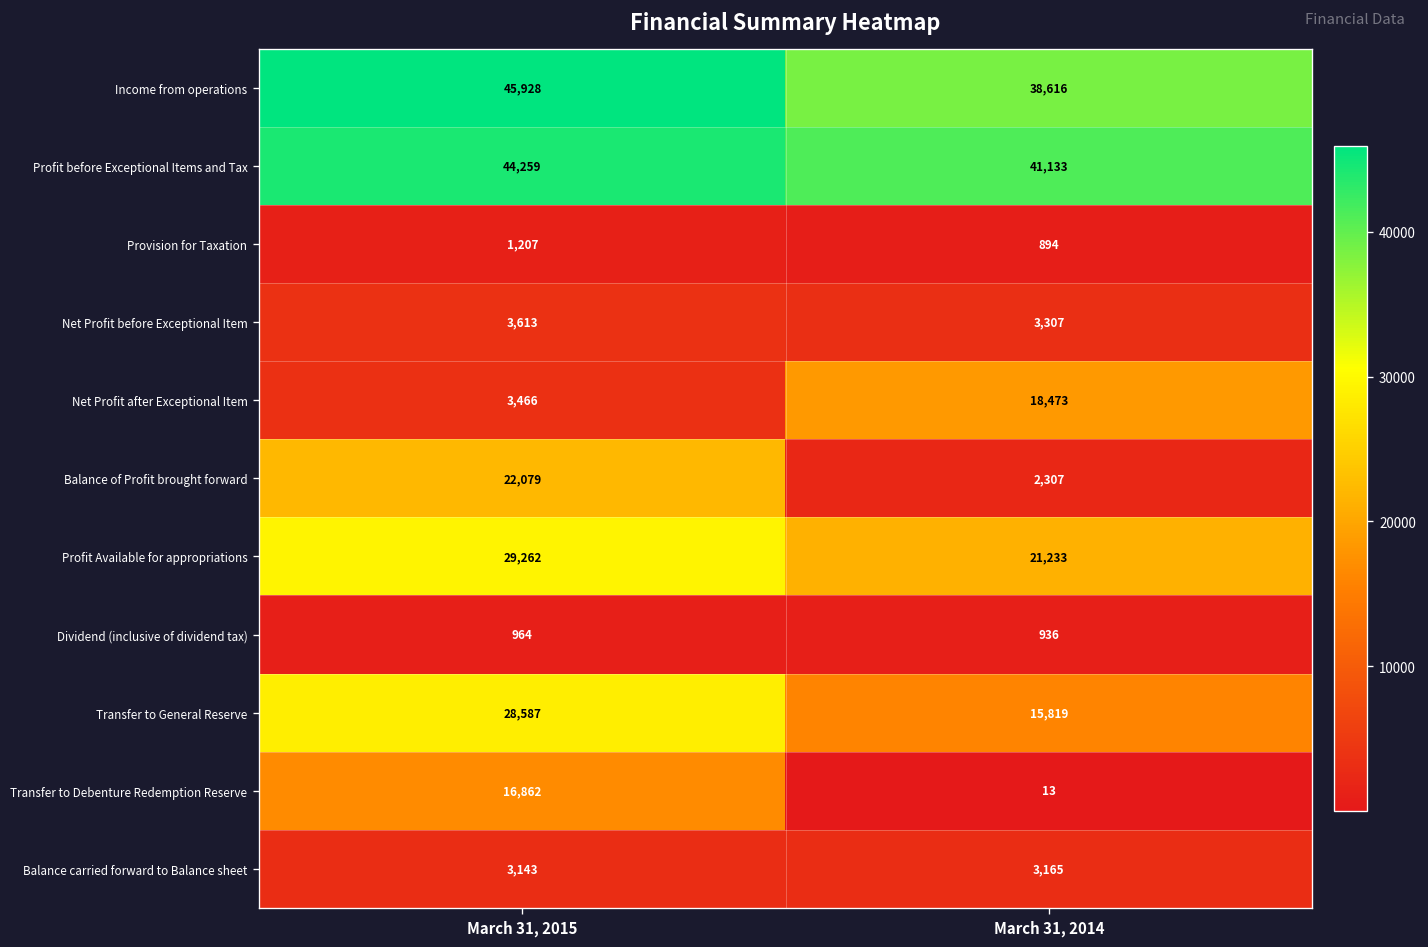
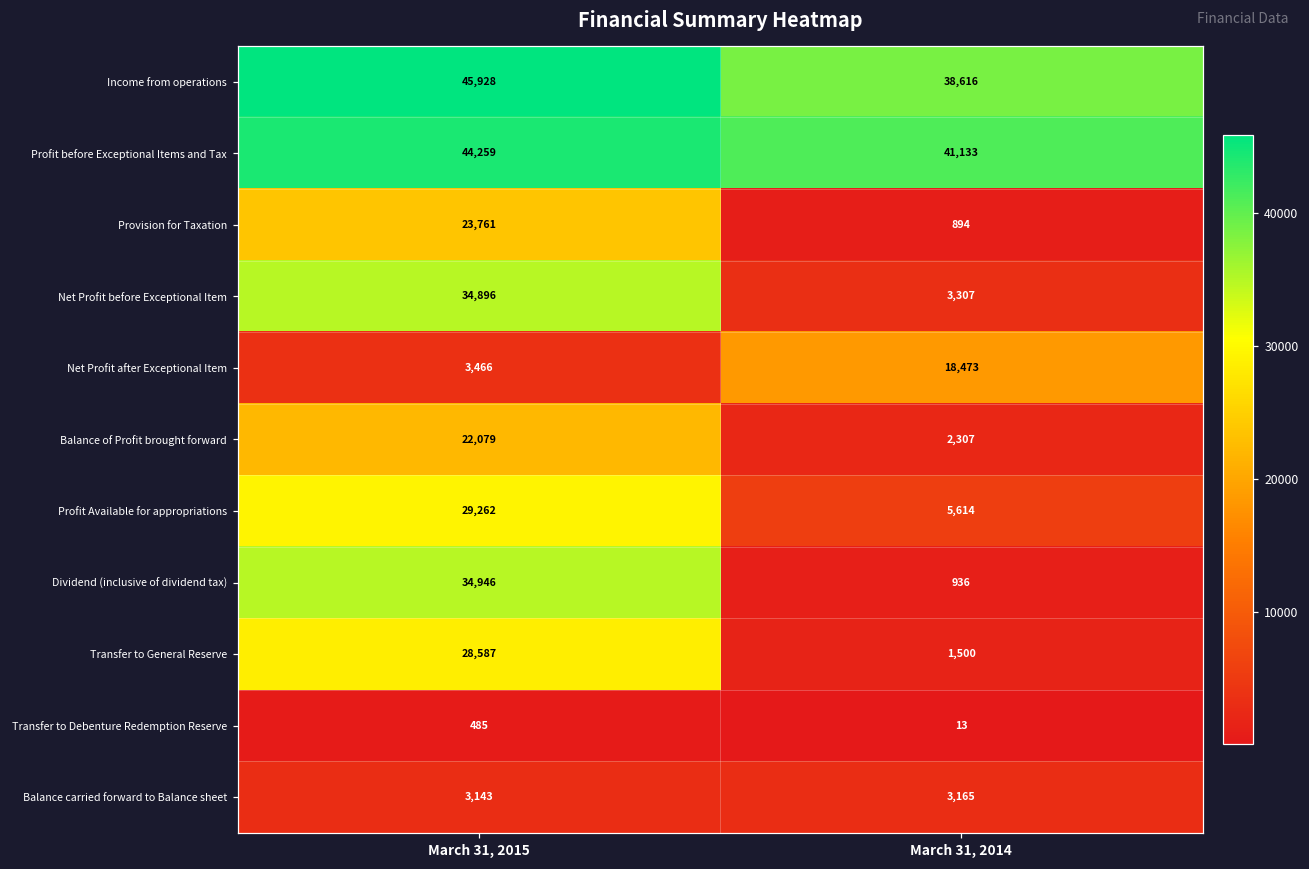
Provision for Taxation, March 31, 2015: 1,207 -> 23,761
Net Profit before Exceptional Item, March 31, 2015: 3,613 -> 34,896
Profit Available for appropriations, March 31, 2014: 21,233 -> 5,614
Dividend (inclusive of dividend tax), March 31, 2015: 964 -> 34,946
Transfer to General Reserve, March 31, 2014: 15,819 -> 1,500
Transfer to Debenture Redemption Reserve, March 31, 2015: 16,862 -> 485
